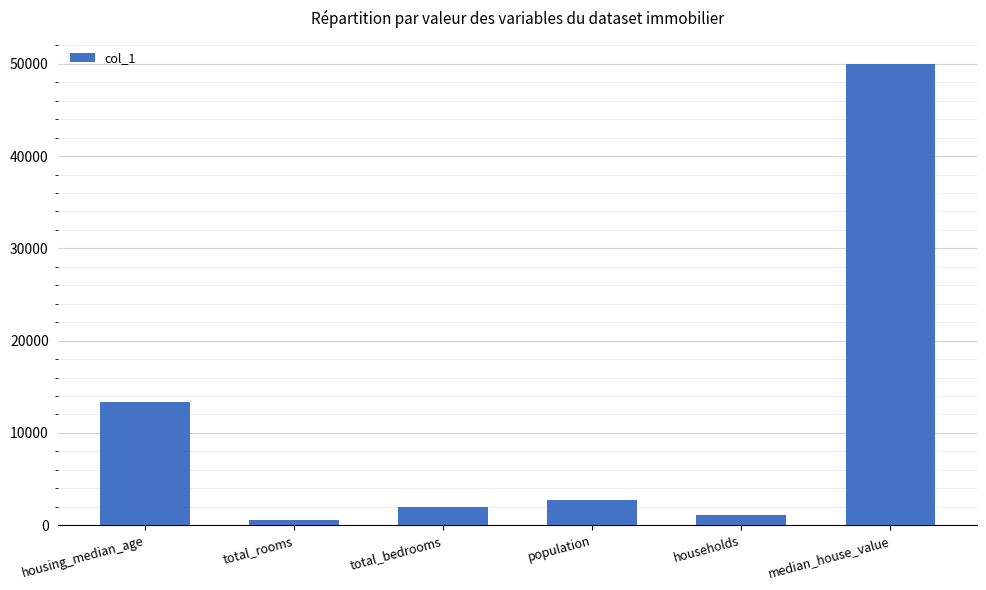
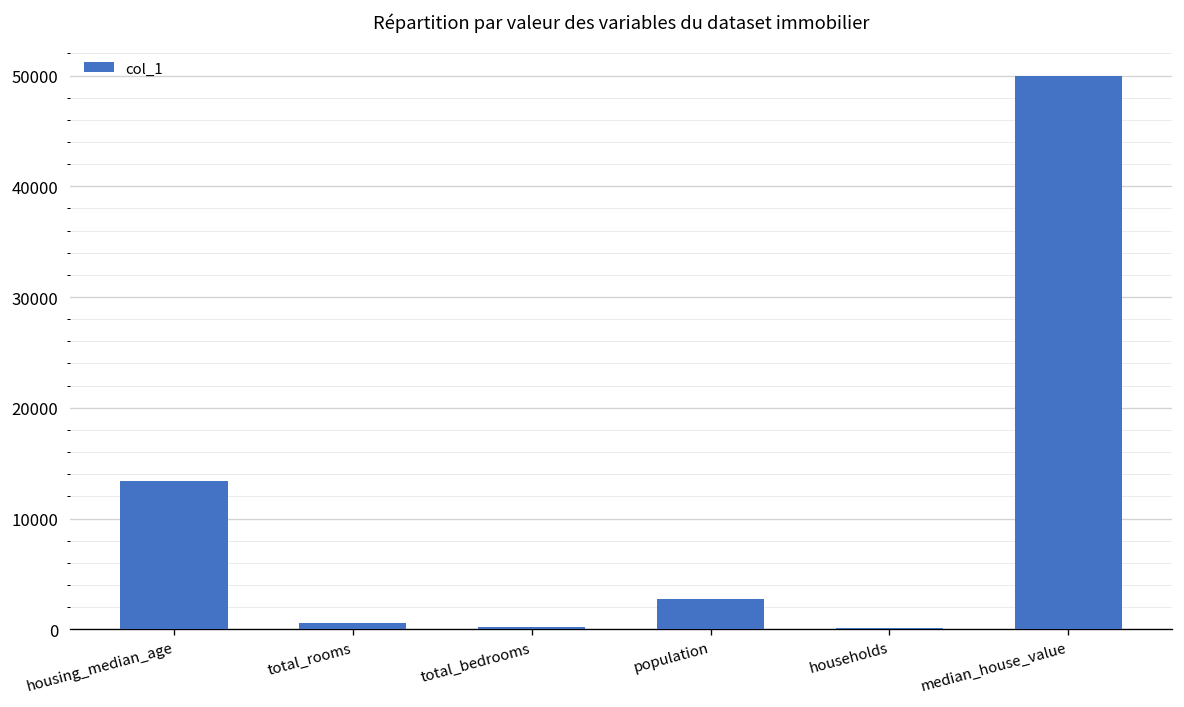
total_bedrooms: 2000 -> 0
households: 1000 -> 0
